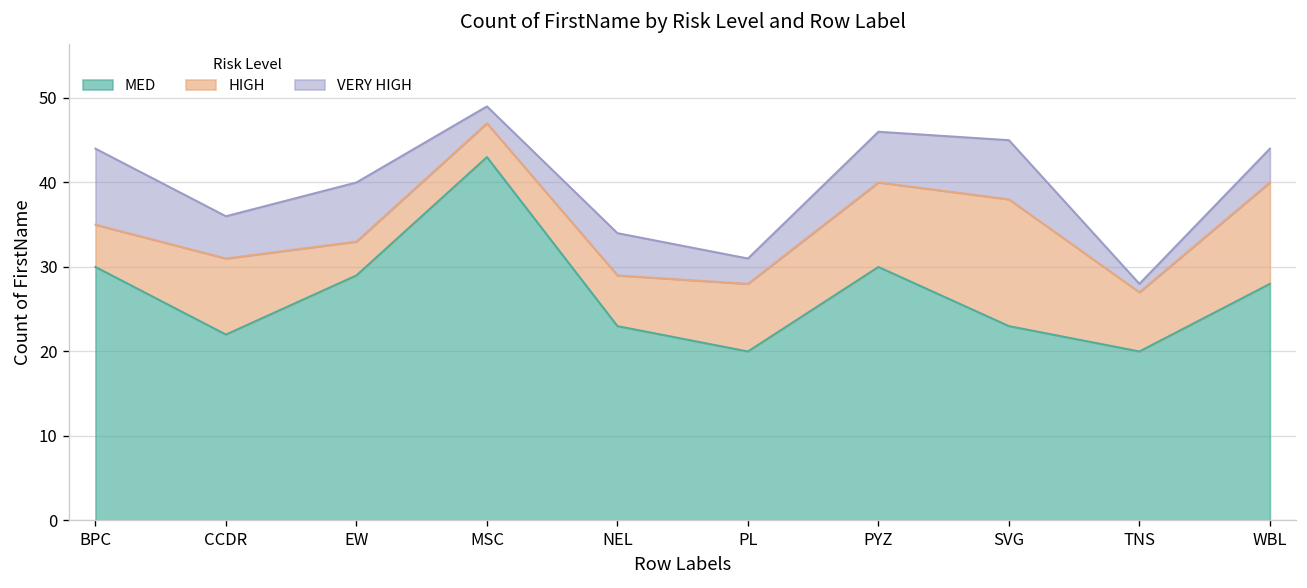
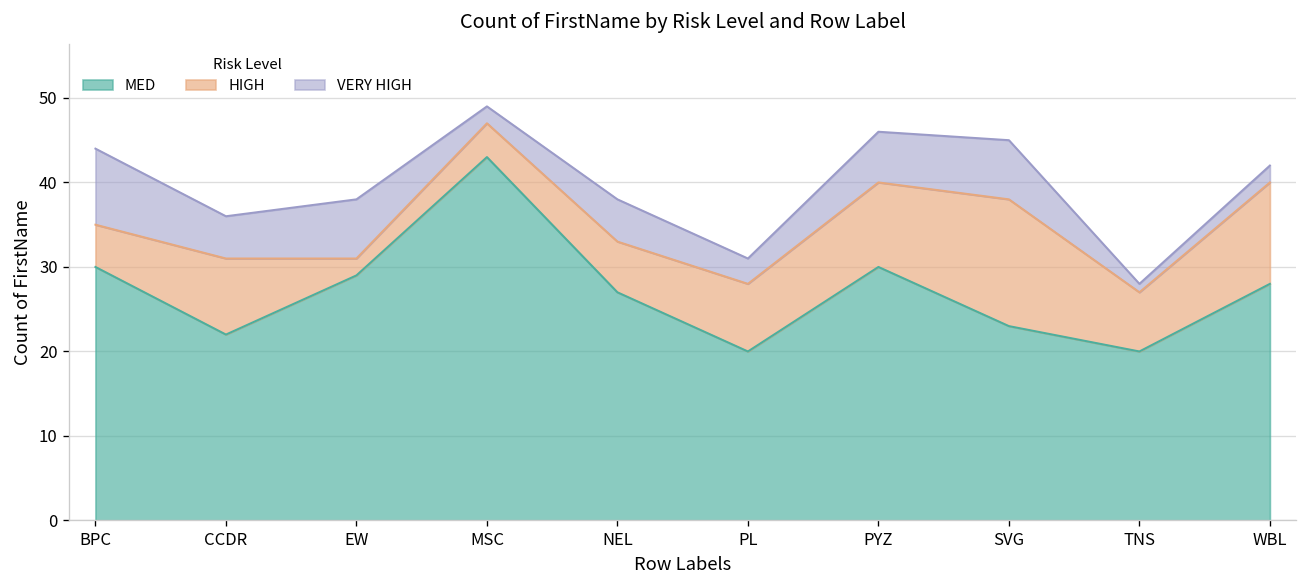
HIGH, EW: 4 -> 2
MED, NEL: 23 -> 27
VERY HIGH, WBL: 4 -> 2
